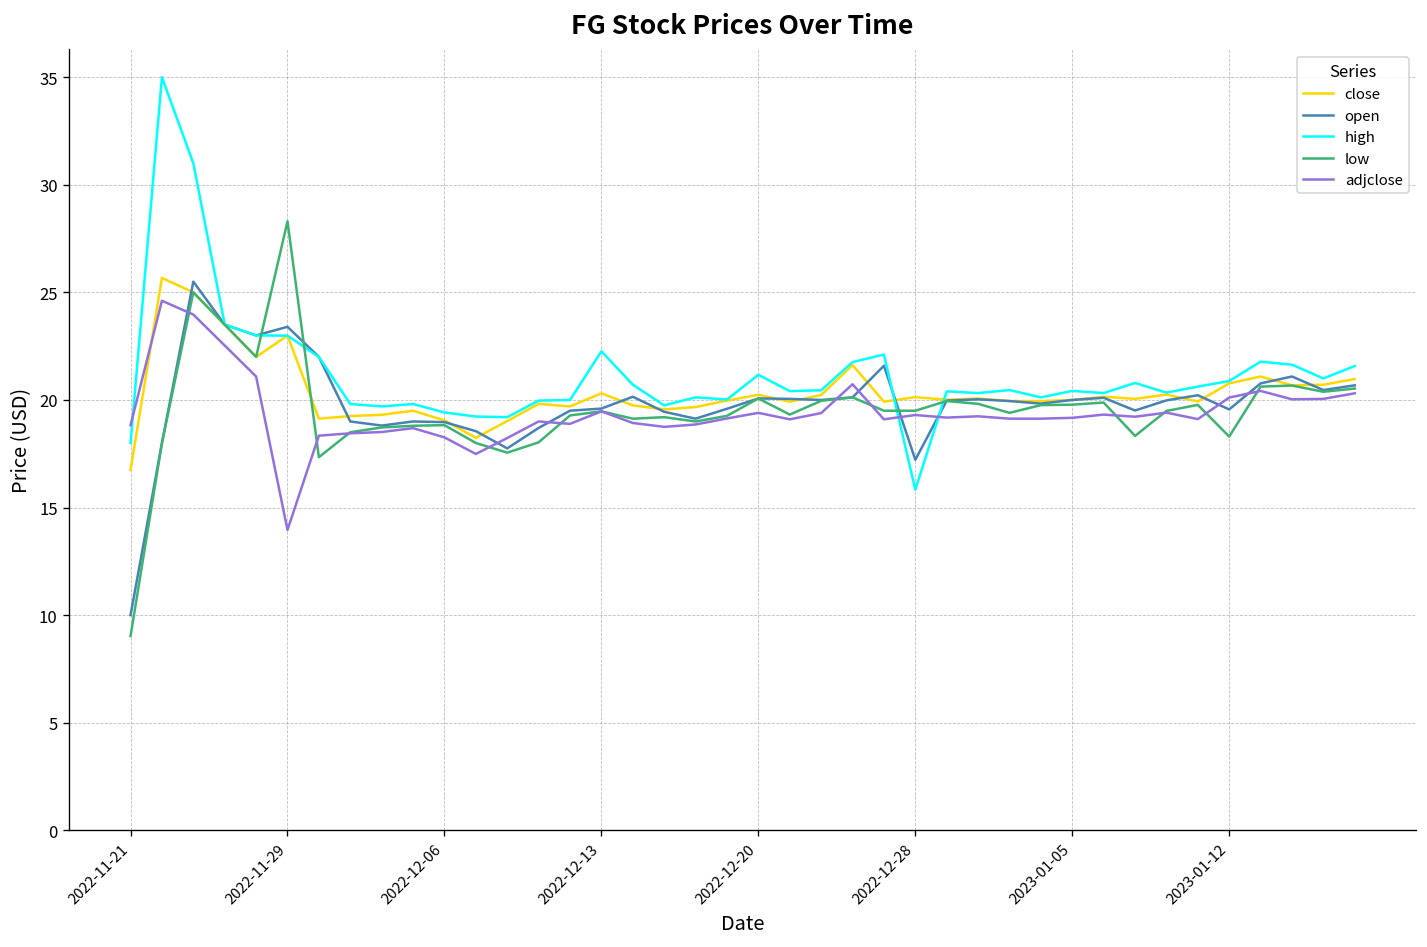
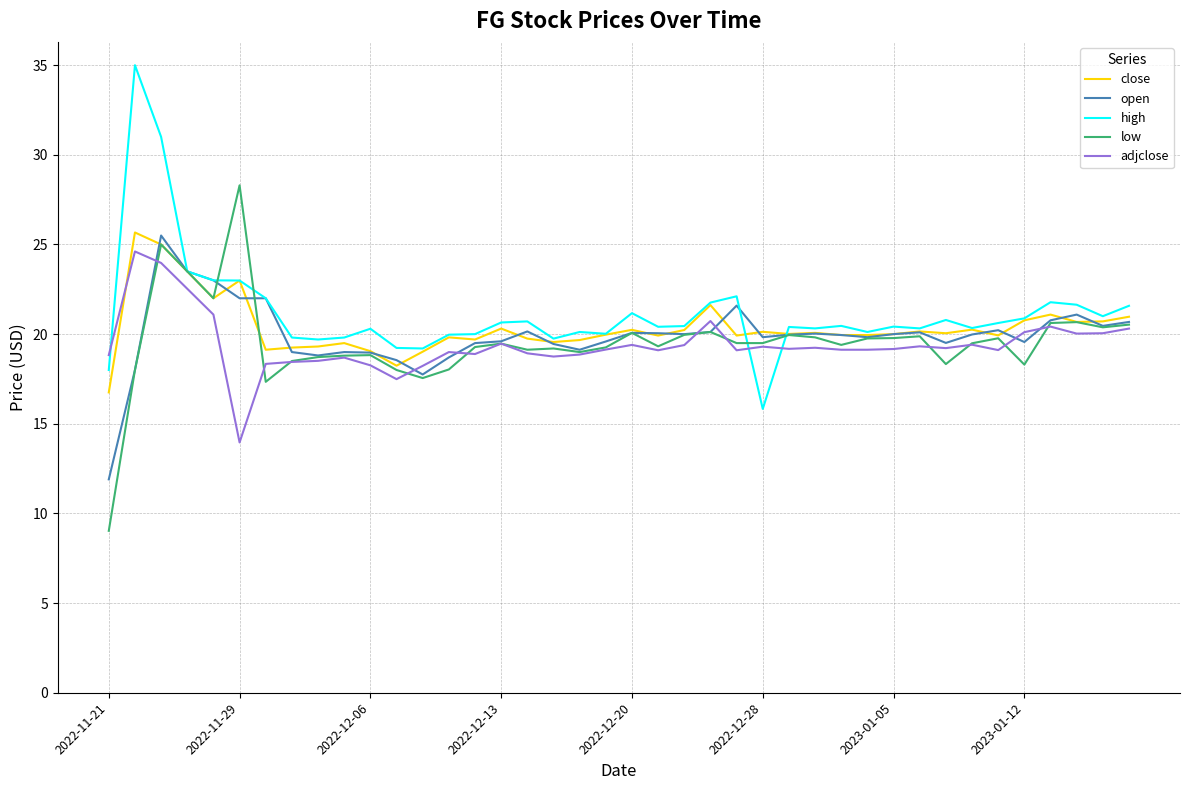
open, 2022-11-21: 10.0 -> 11.9
open, 2022-11-29: 23.4 -> 22.0
high, 2022-12-06: 19.4 -> 20.3
high, 2022-12-13: 22.3 -> 20.7
open, 2022-12-28: 17.2 -> 19.8
